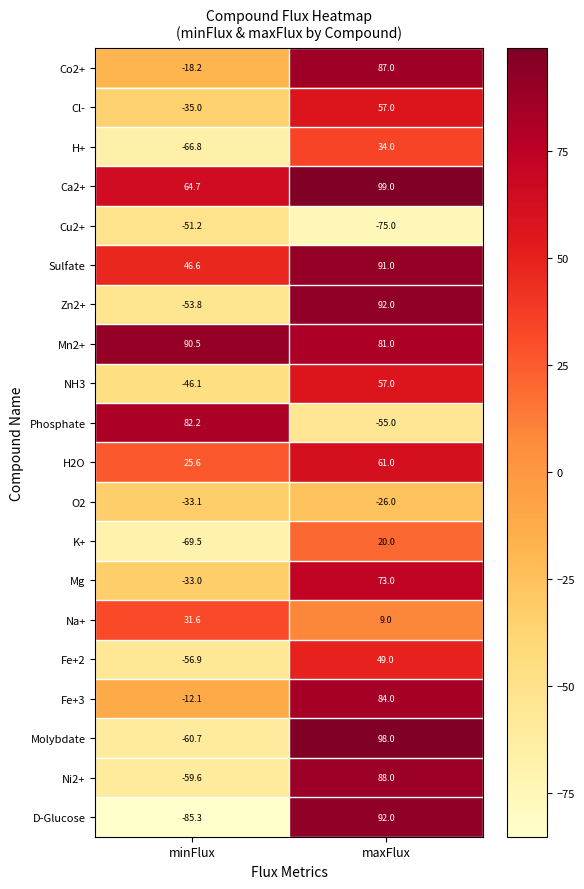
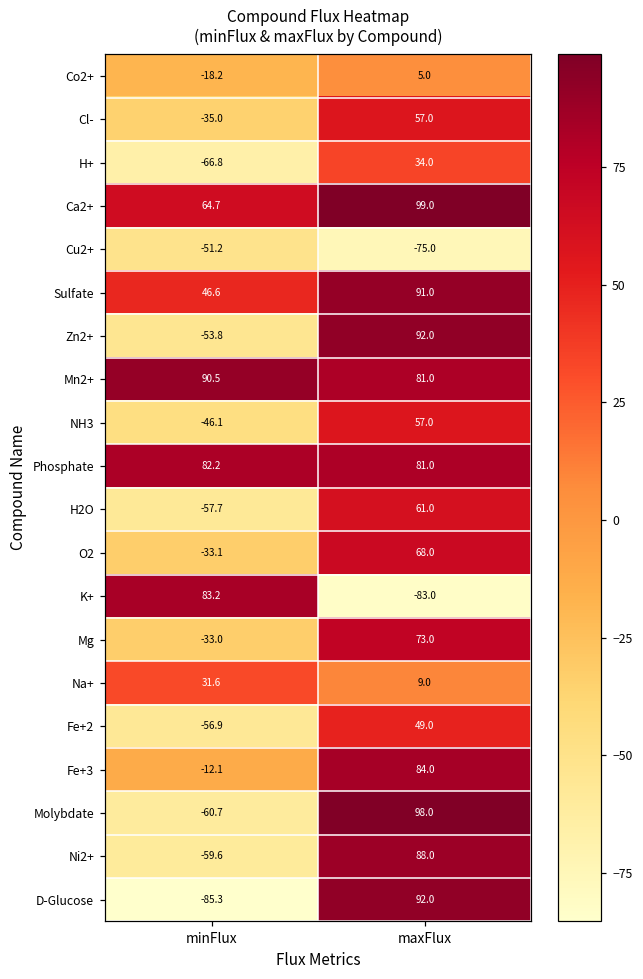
Co2+, maxFlux: 87.0 -> 5.0
Phosphate, maxFlux: -55.0 -> 81.0
H2O, minFlux: 25.6 -> -57.7
O2, maxFlux: -26.0 -> 68.0
K+, minFlux: -69.5 -> 83.2
K+, maxFlux: 20.0 -> -83.0
